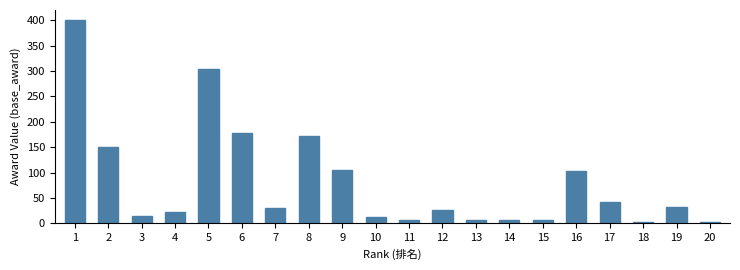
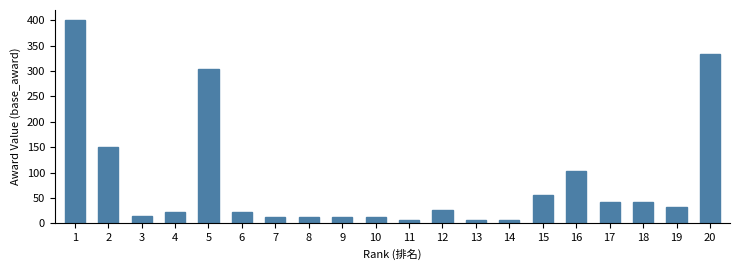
6: 180 -> 20
7: 30 -> 10
8: 170 -> 10
9: 110 -> 10
15: 10 -> 60
18: 0 -> 40
20: 0 -> 330
